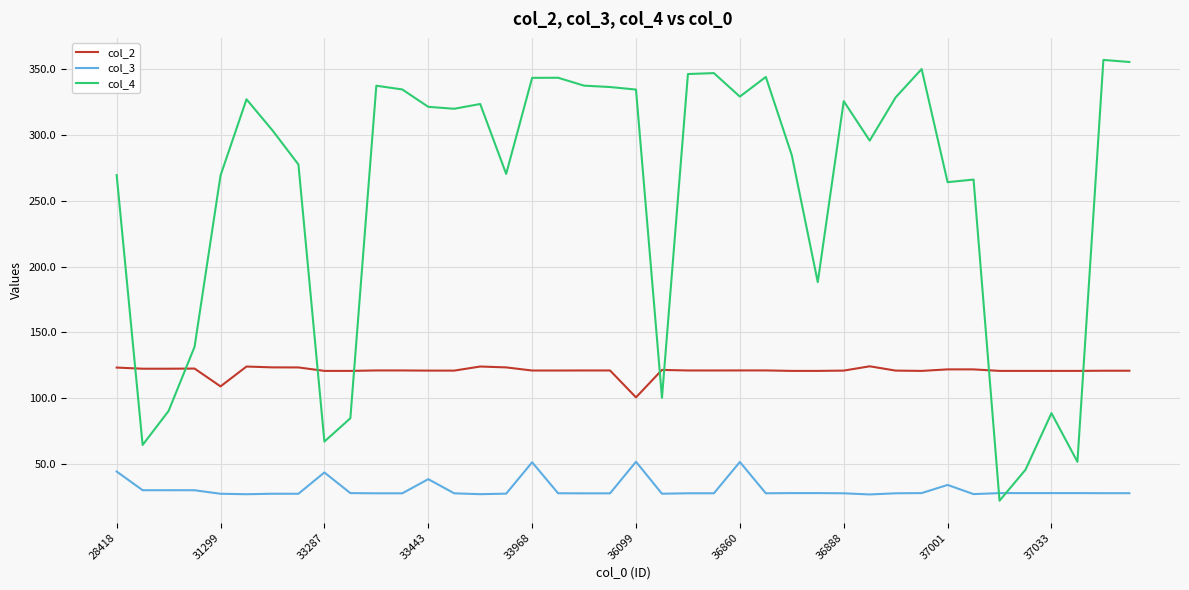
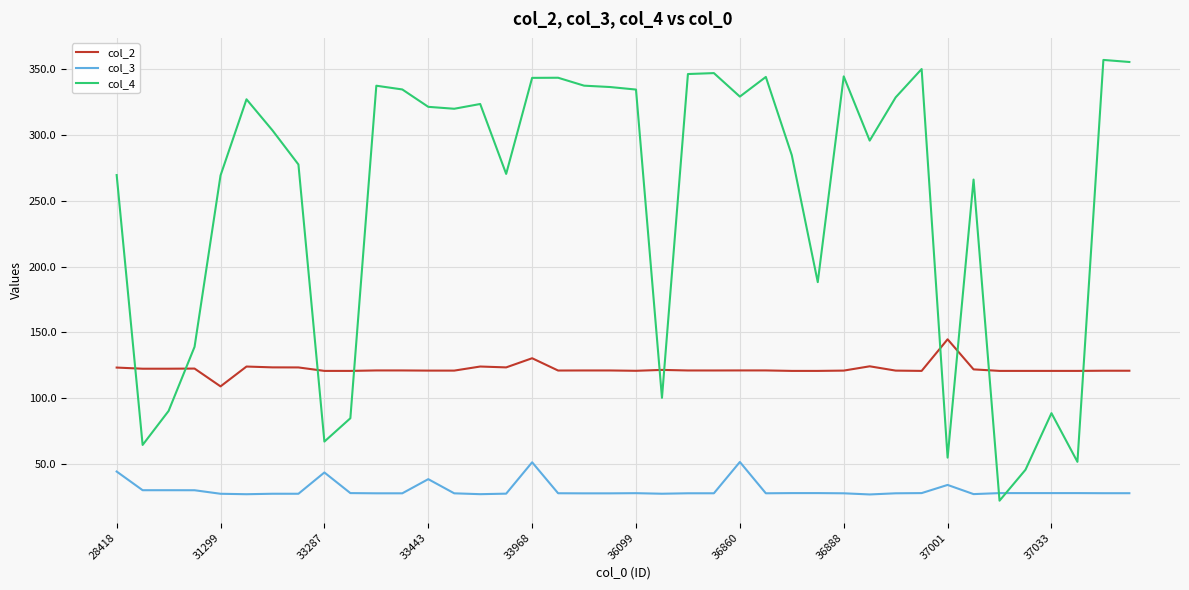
col_2, 33968: 121 -> 130
col_2, 36099: 101 -> 121
col_3, 36099: 52 -> 28
col_4, 36888: 326 -> 345
col_2, 37001: 122 -> 145
col_4, 37001: 264 -> 55
